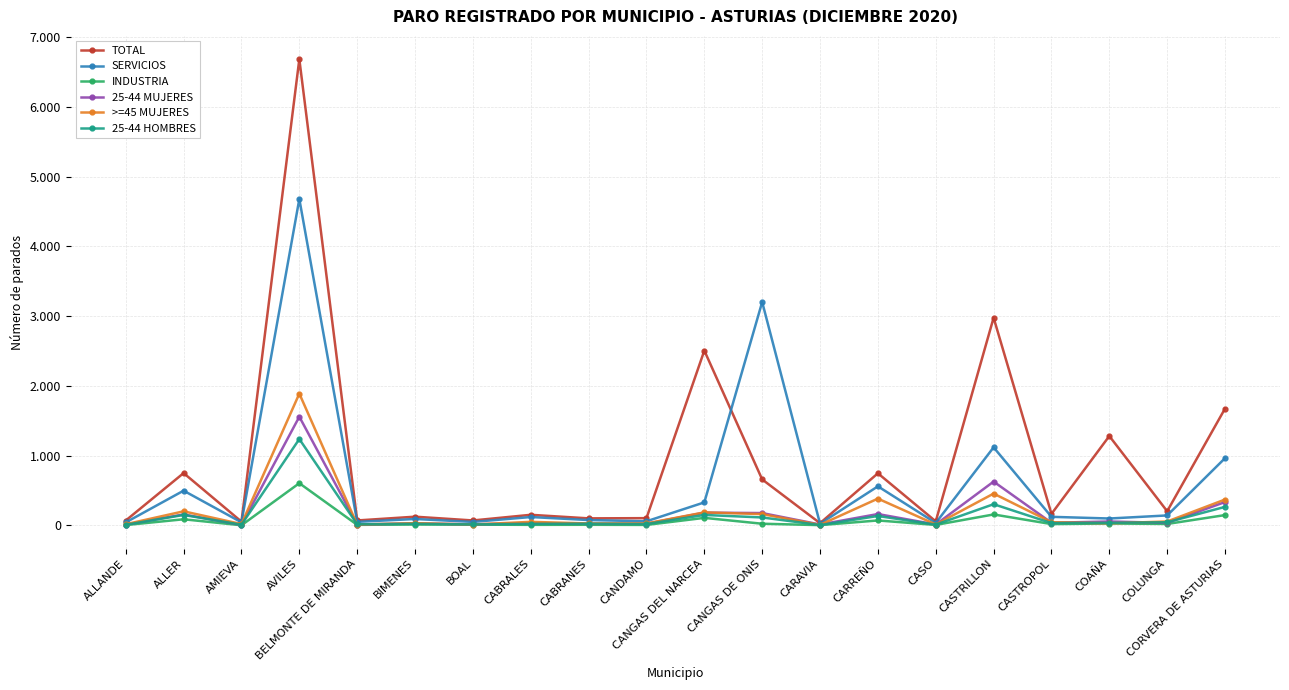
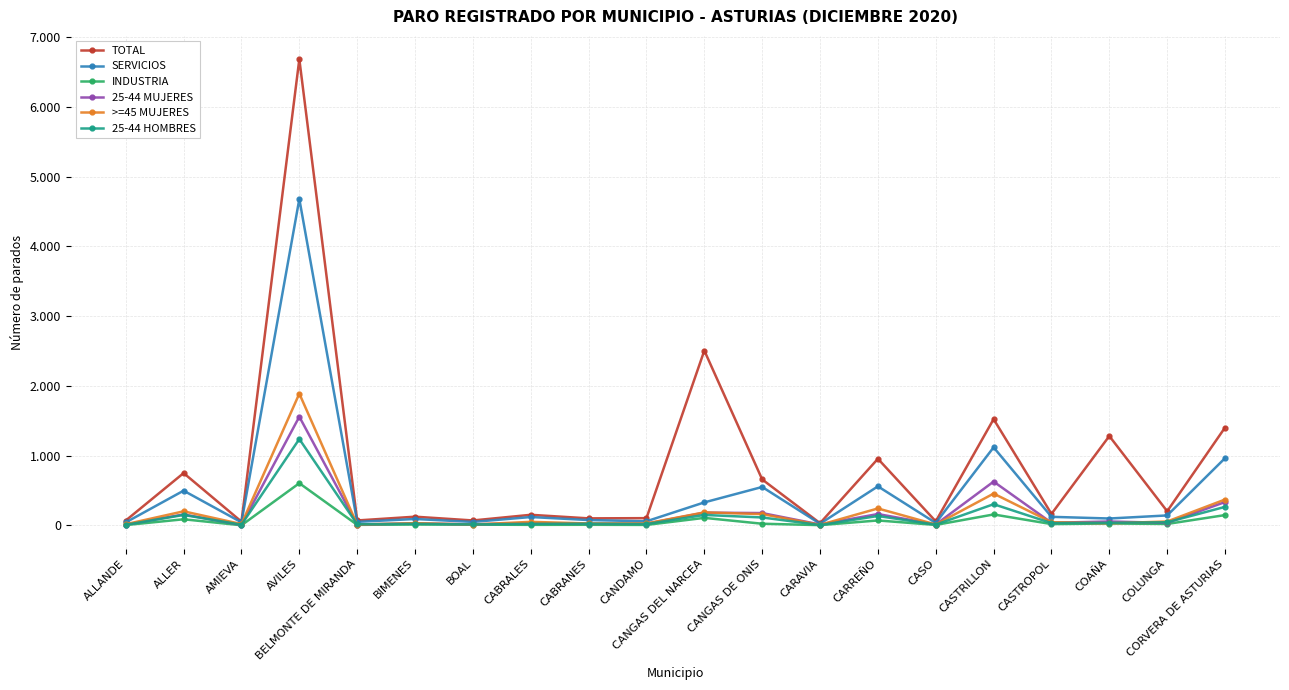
SERVICIOS, CANGAS DE ONIS: 3.2 -> 0.6
TOTAL, CARREÑO: 0.7 -> 1.0
>=45 MUJERES, CARREÑO: 0.4 -> 0.2
TOTAL, CASTRILLON: 3.0 -> 1.5
TOTAL, CORVERA DE ASTURIAS: 1.7 -> 1.4
